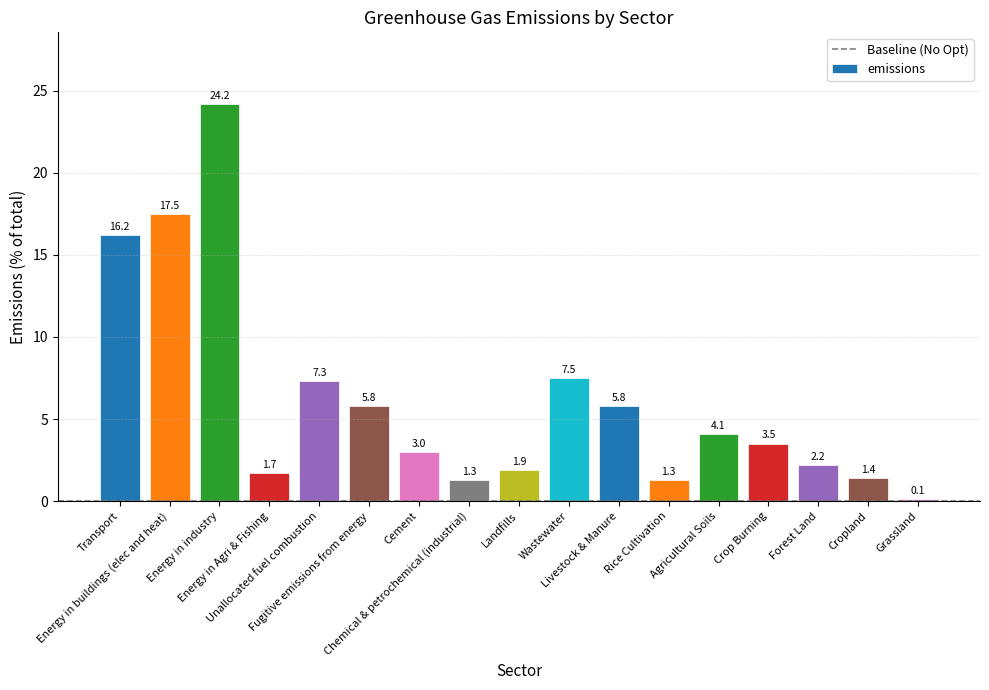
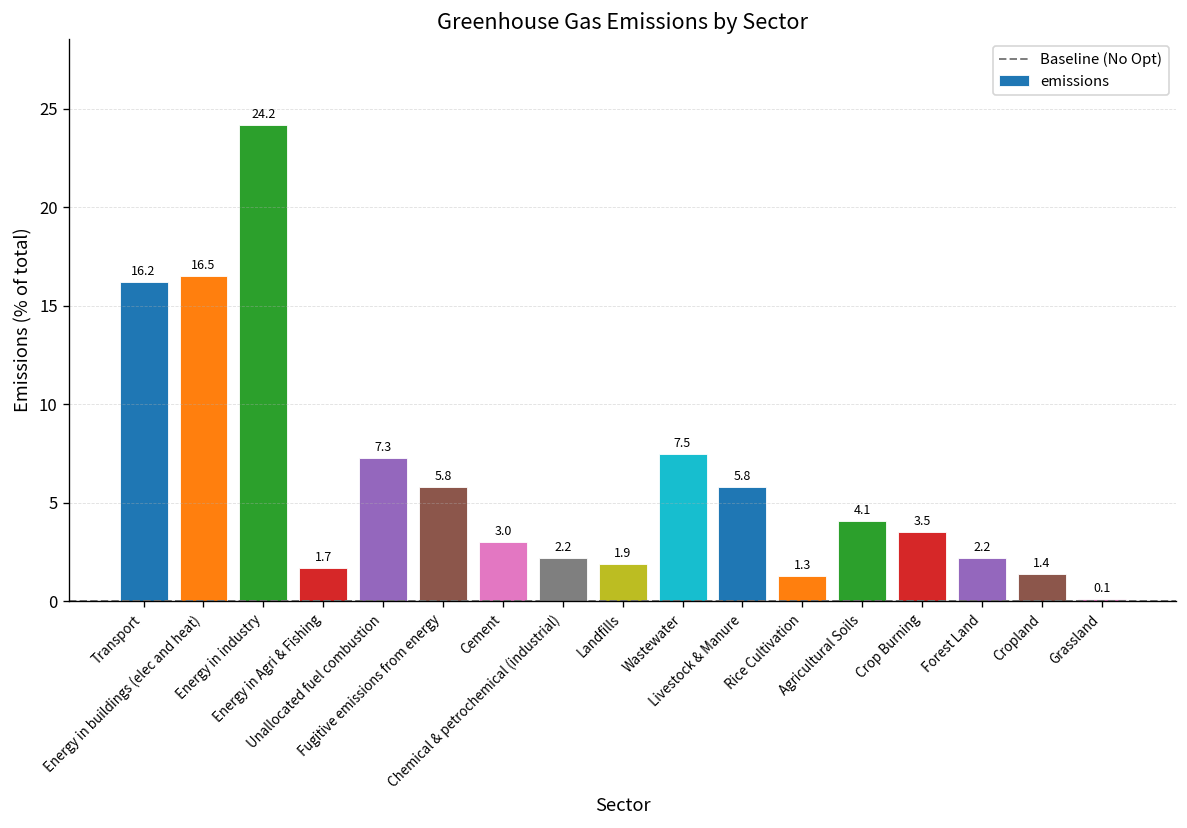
Energy in buildings (elec and heat): 17.5 -> 16.5
Chemical & petrochemical (industrial): 1.3 -> 2.2
